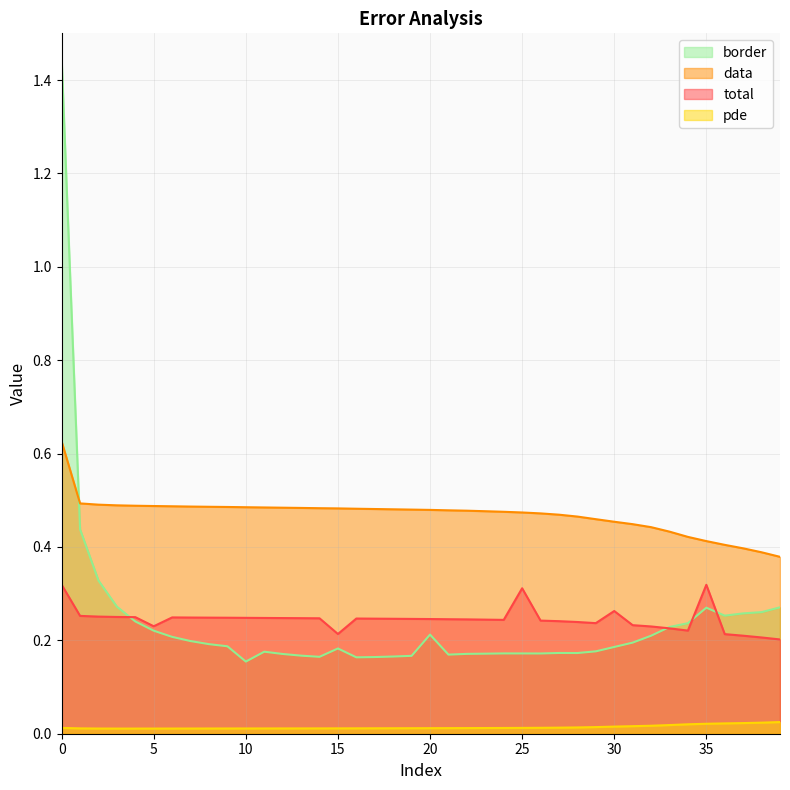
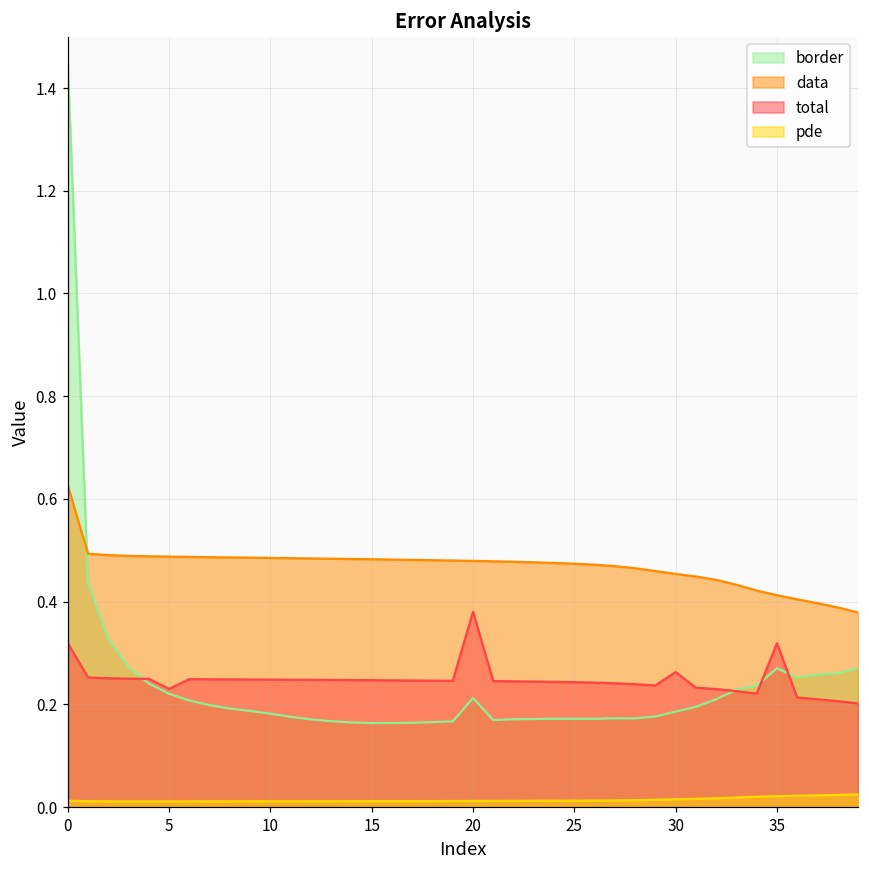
border, 10: 0.15 -> 0.18
border, 15: 0.18 -> 0.16
total, 15: 0.21 -> 0.25
total, 20: 0.25 -> 0.38
total, 25: 0.31 -> 0.24
